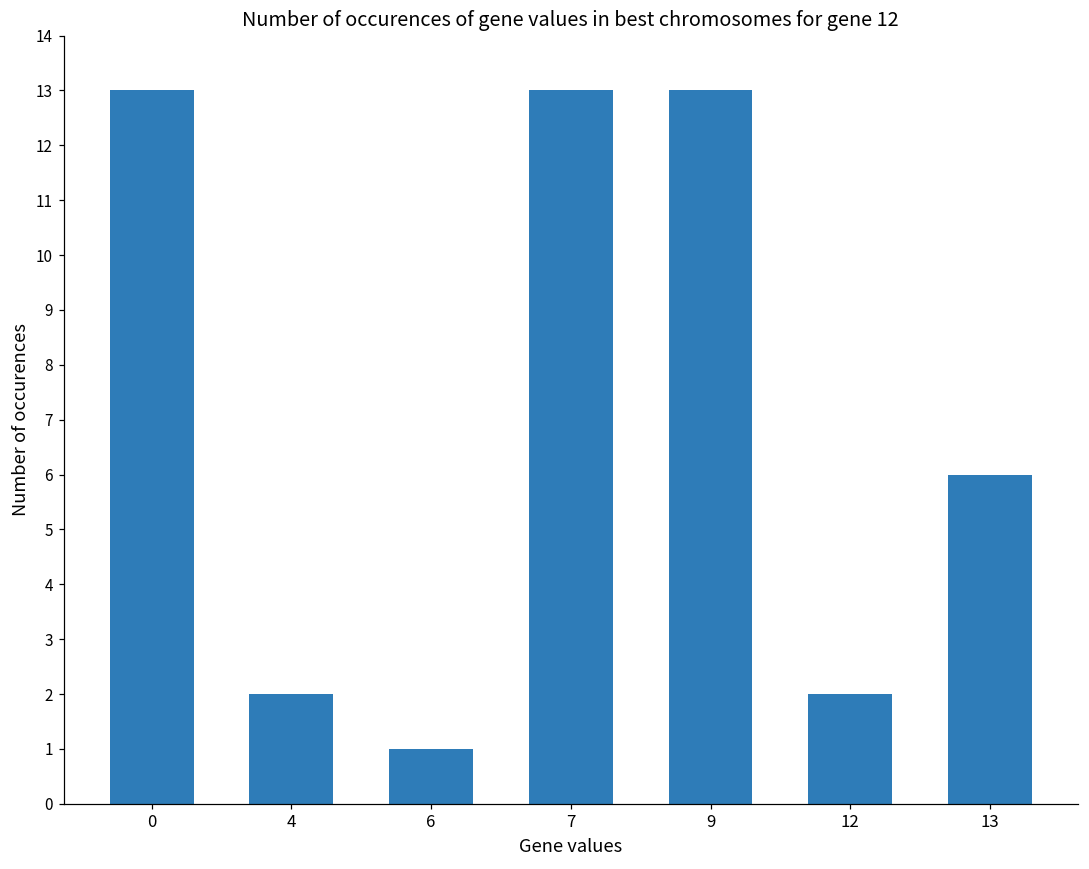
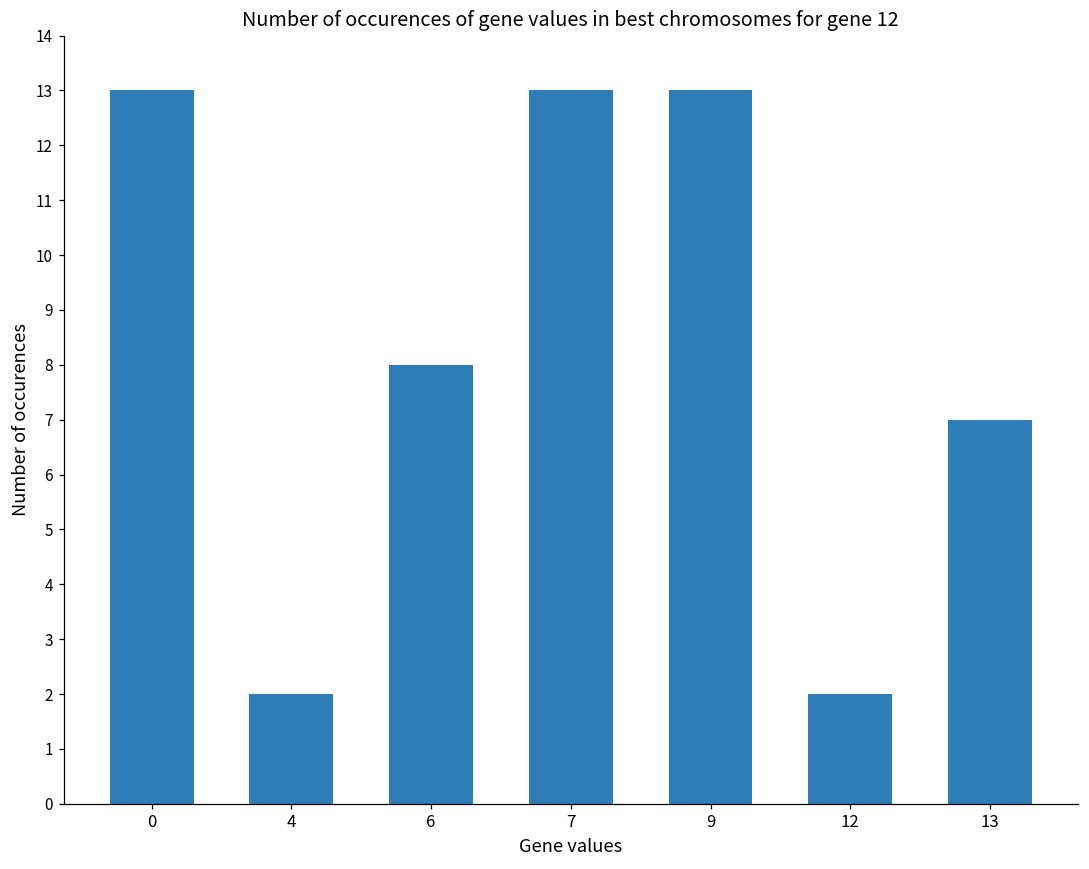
6: 1 -> 8
13: 6 -> 7
